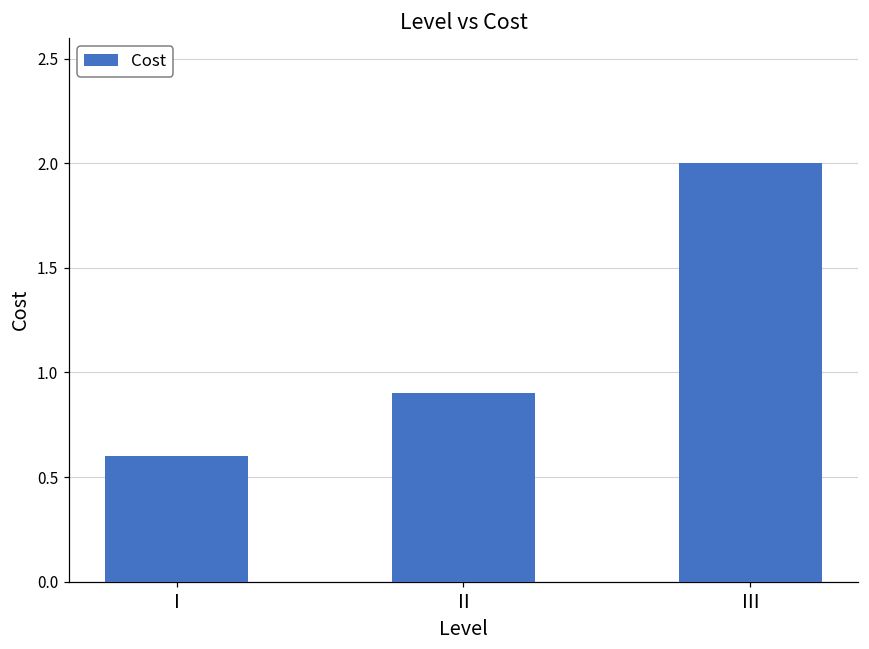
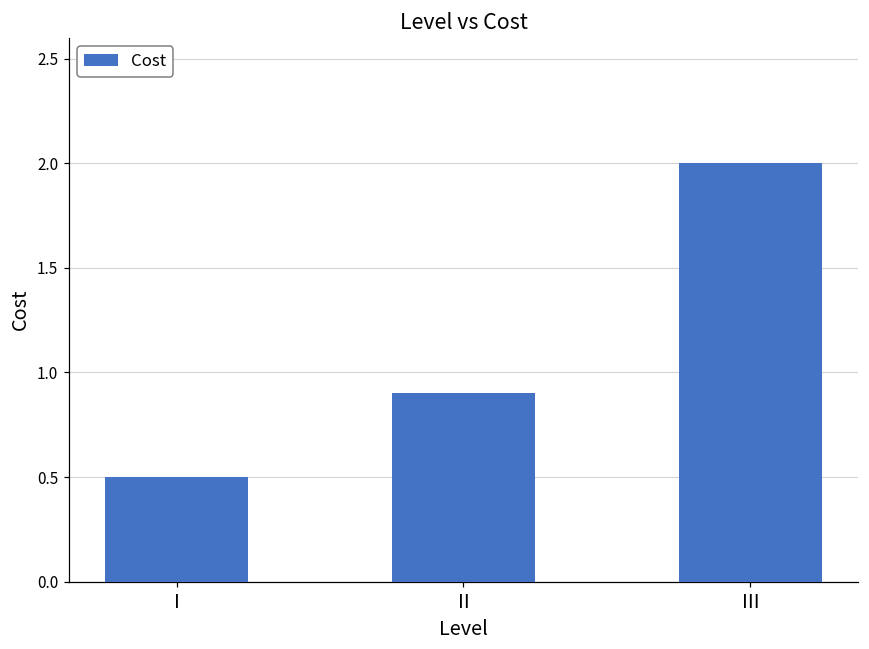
I: 0.6 -> 0.5
